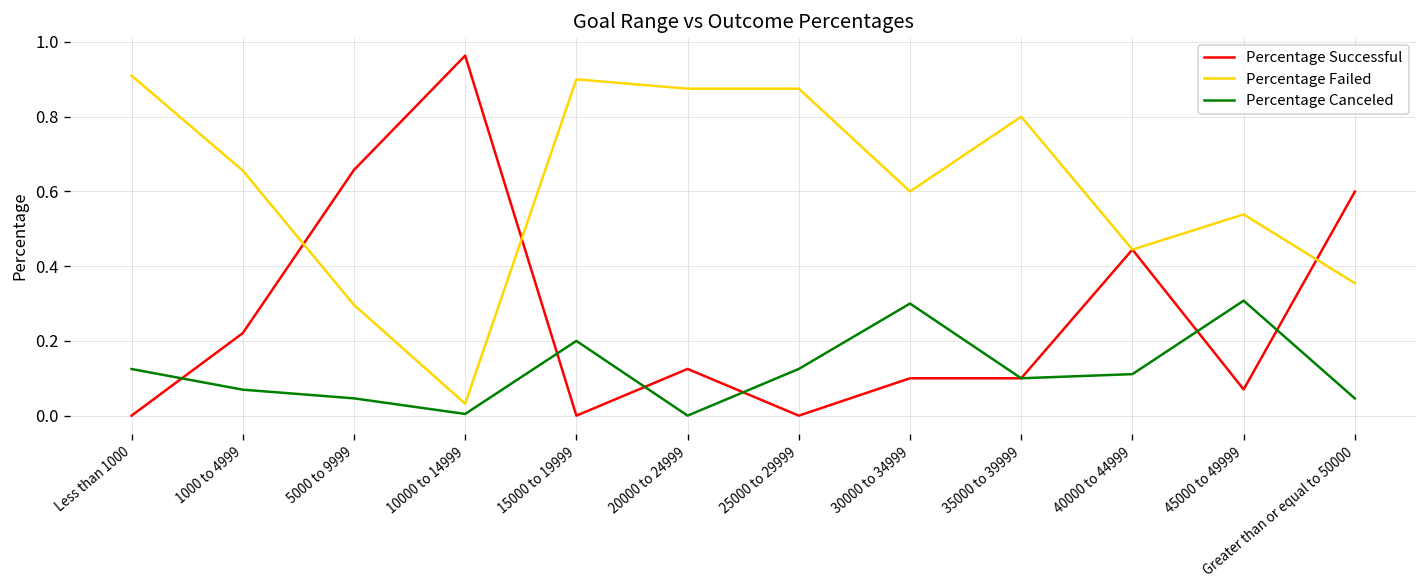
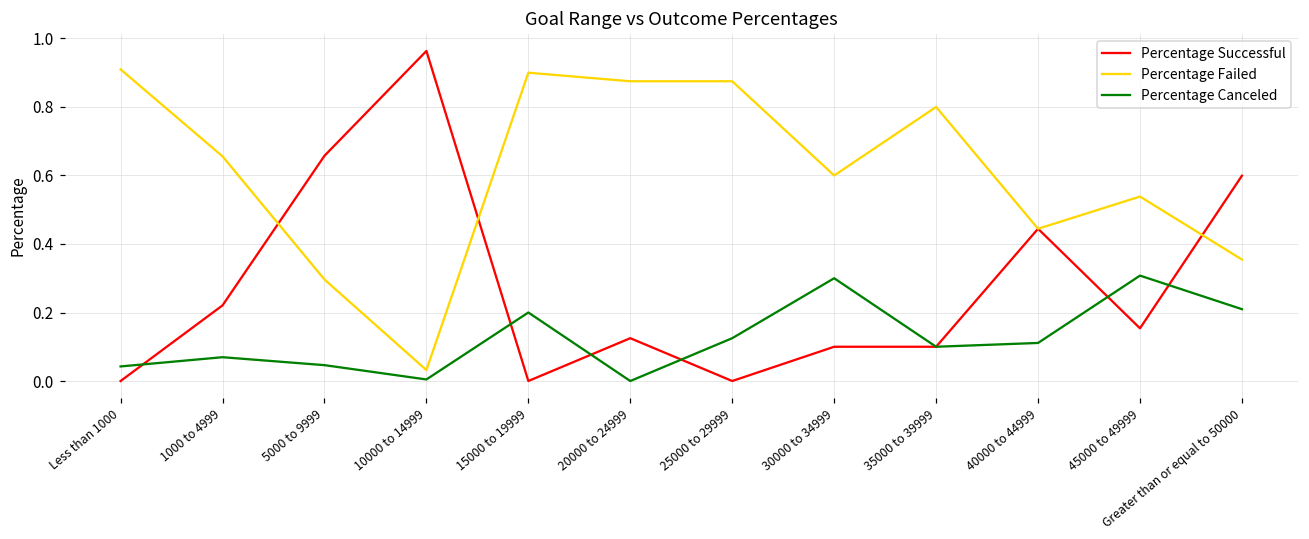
Percentage Canceled, Less than 1000: 0.12 -> 0.04
Percentage Successful, 45000 to 49999: 0.07 -> 0.15
Percentage Canceled, Greater than or equal to 50000: 0.05 -> 0.21
